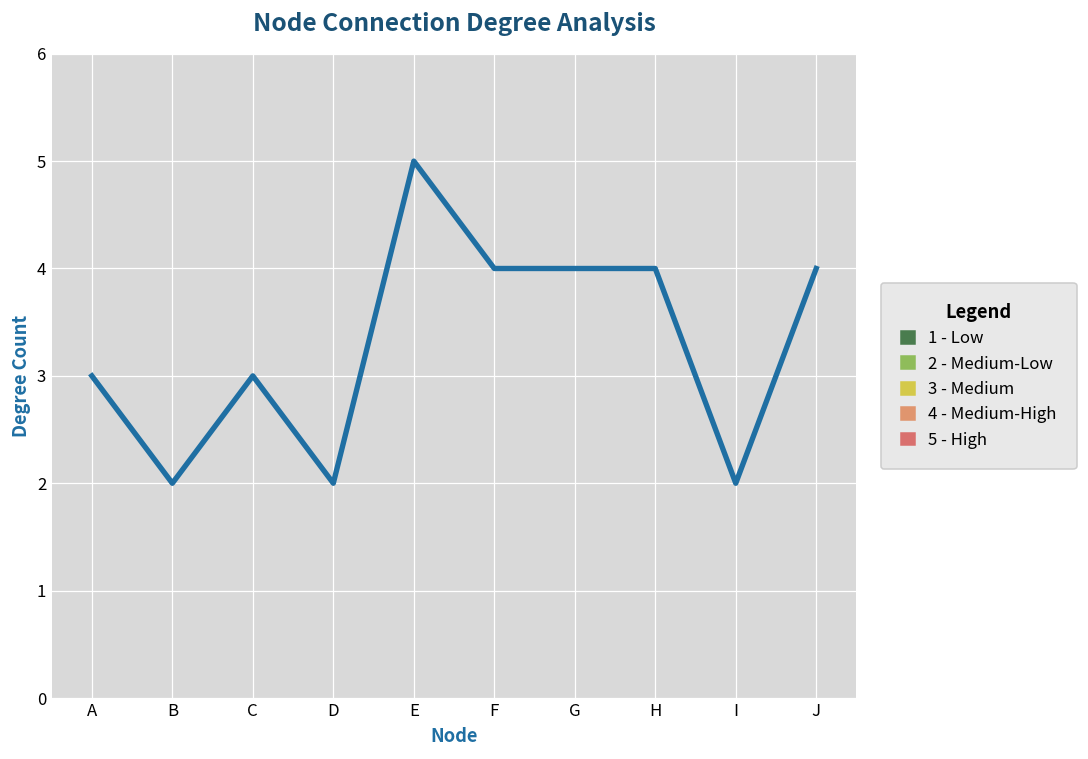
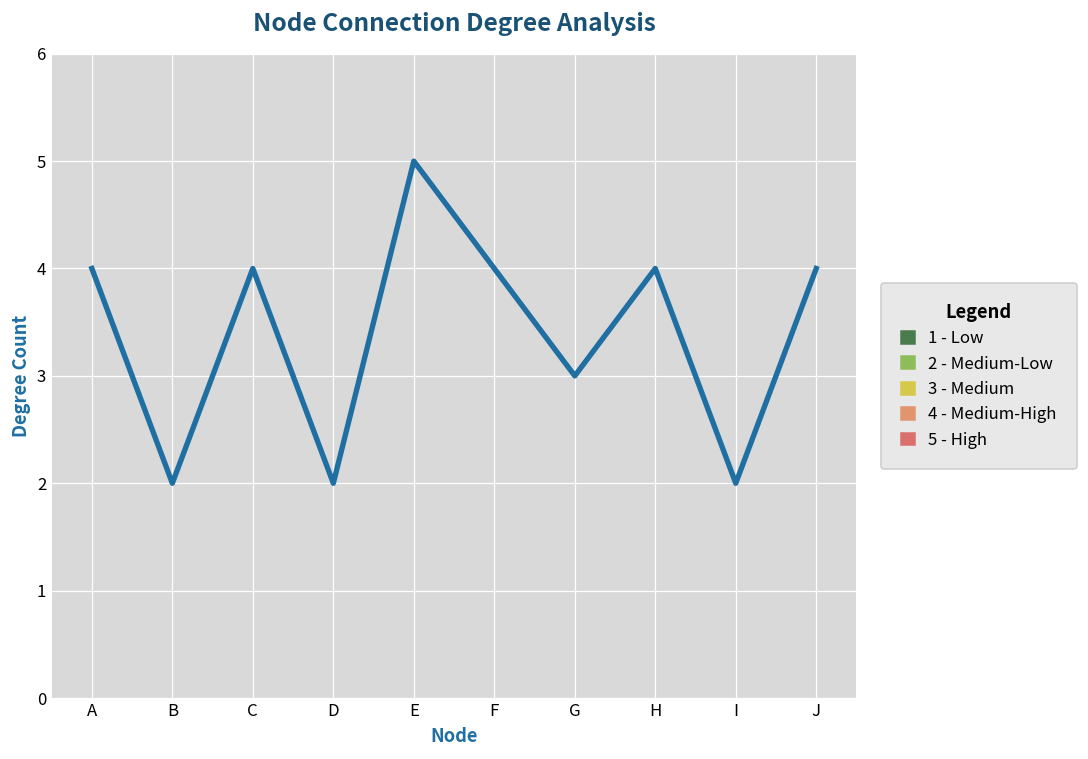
A: 3 -> 4
C: 3 -> 4
G: 4 -> 3
